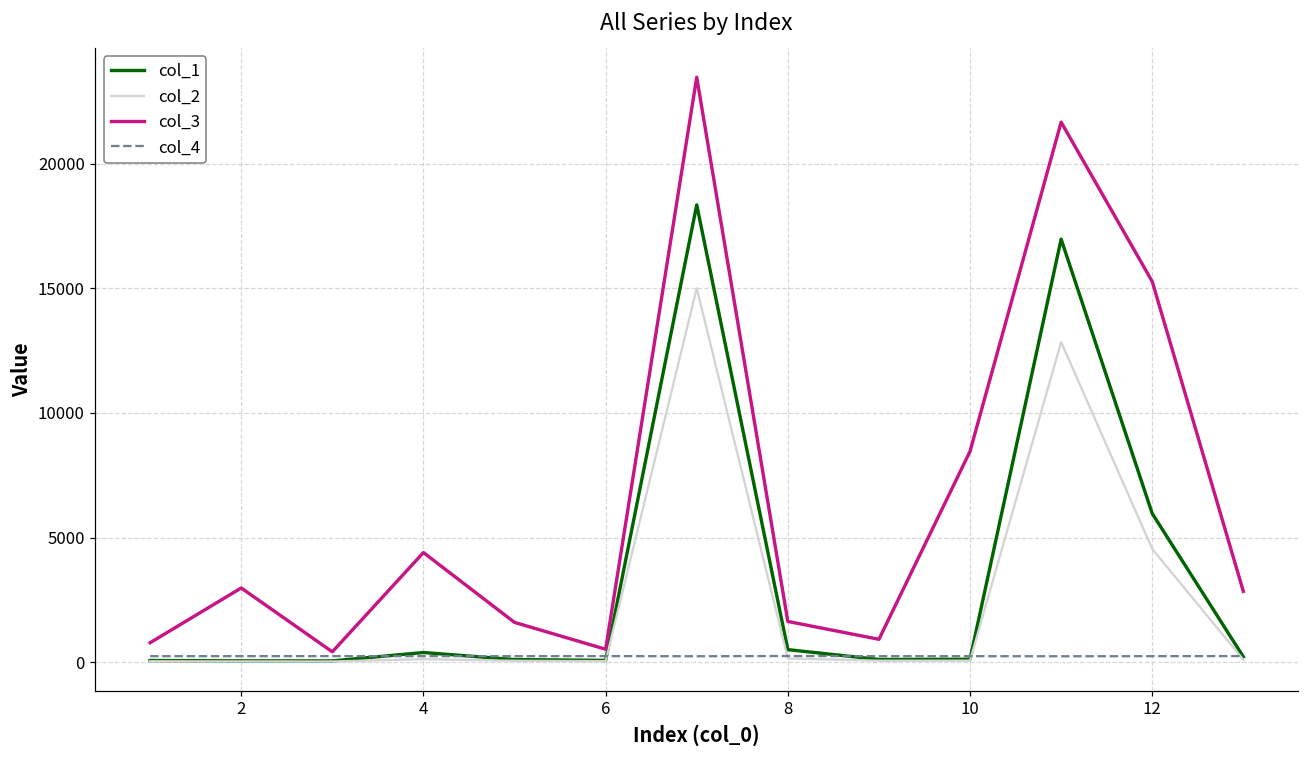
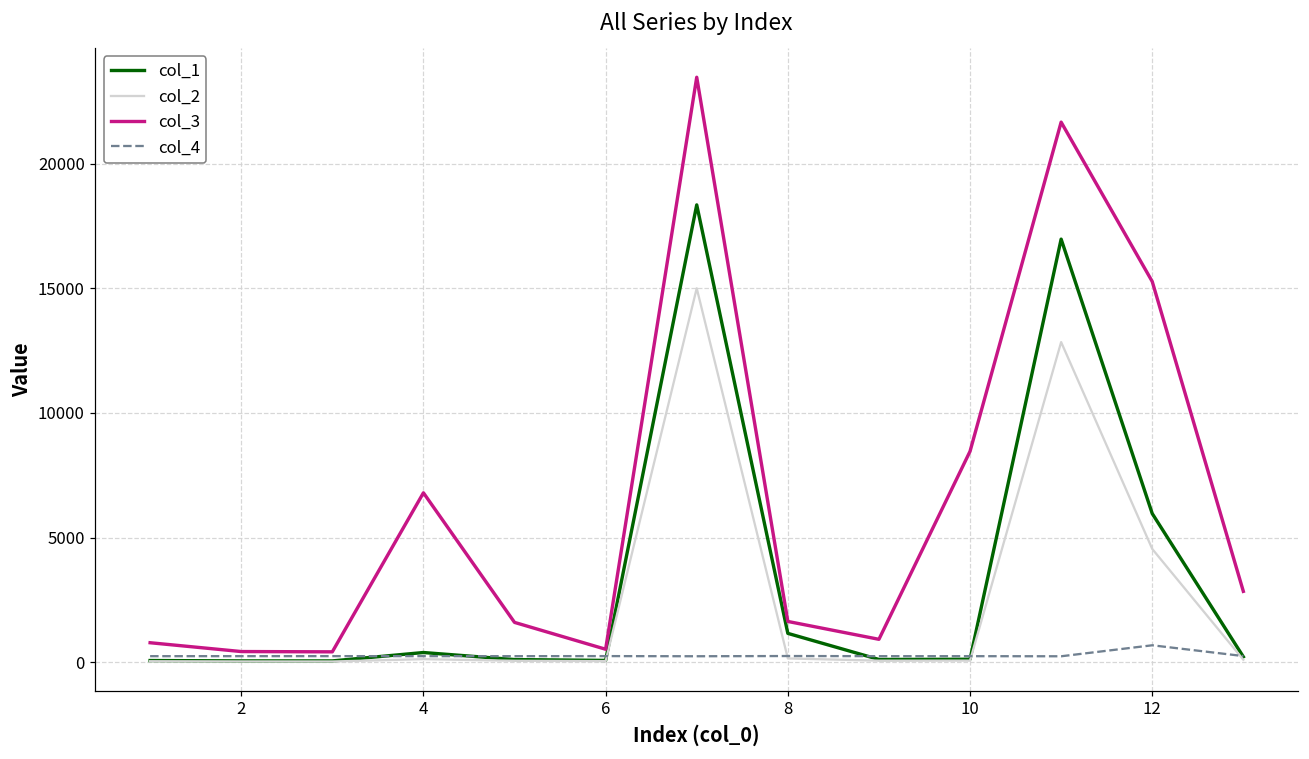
col_3, 2: 3000 -> 400
col_3, 4: 4400 -> 6800
col_1, 8: 500 -> 1200
col_4, 12: 200 -> 700
